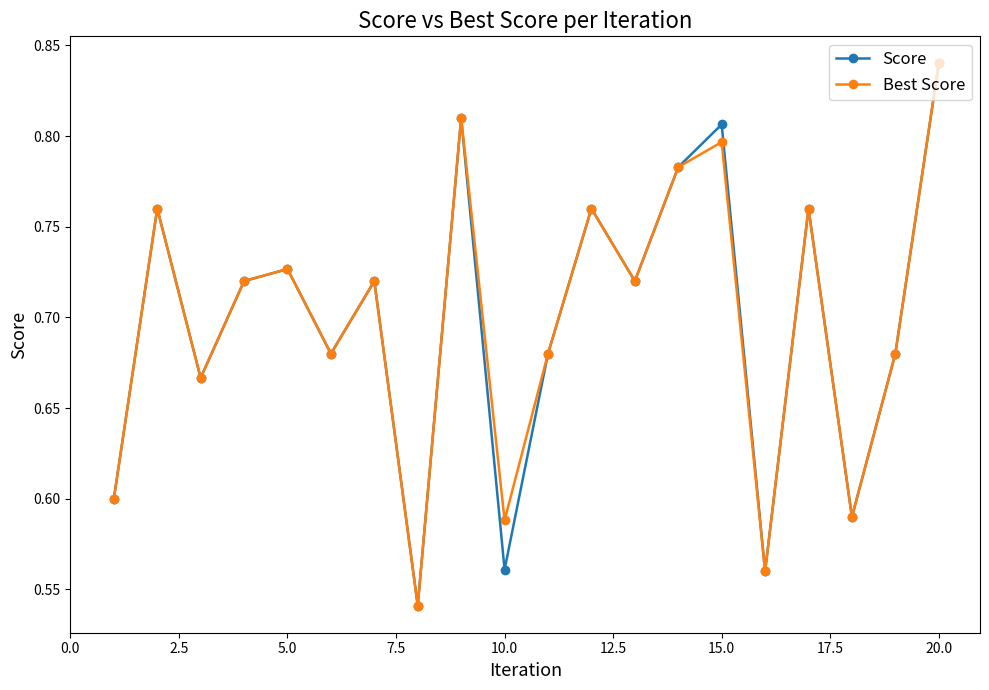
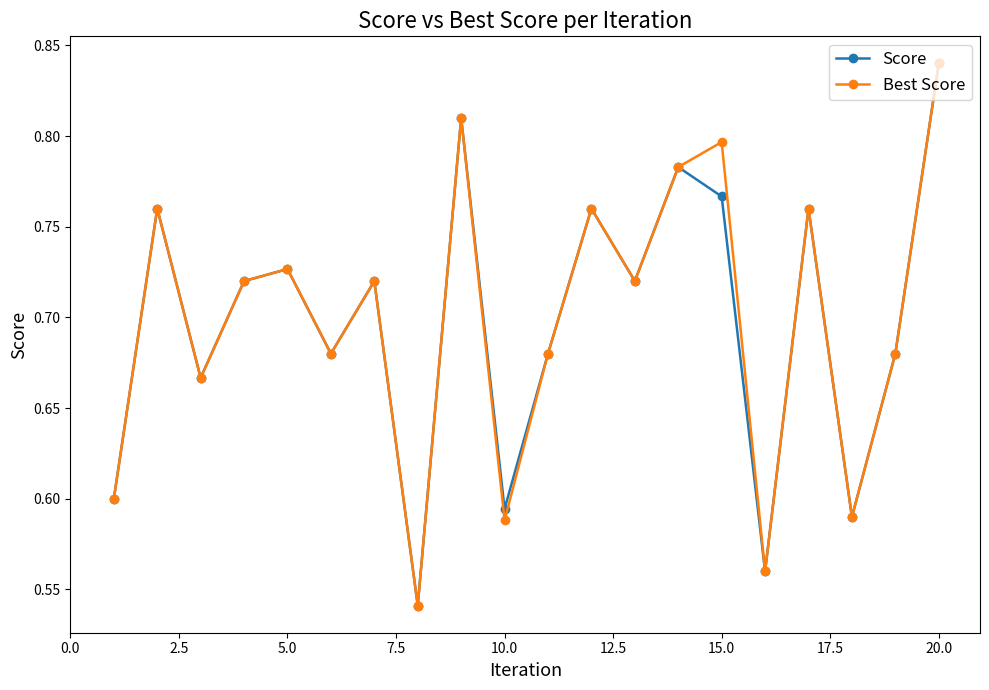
Score, 10.0: 0.561 -> 0.594
Score, 15.0: 0.806 -> 0.767
